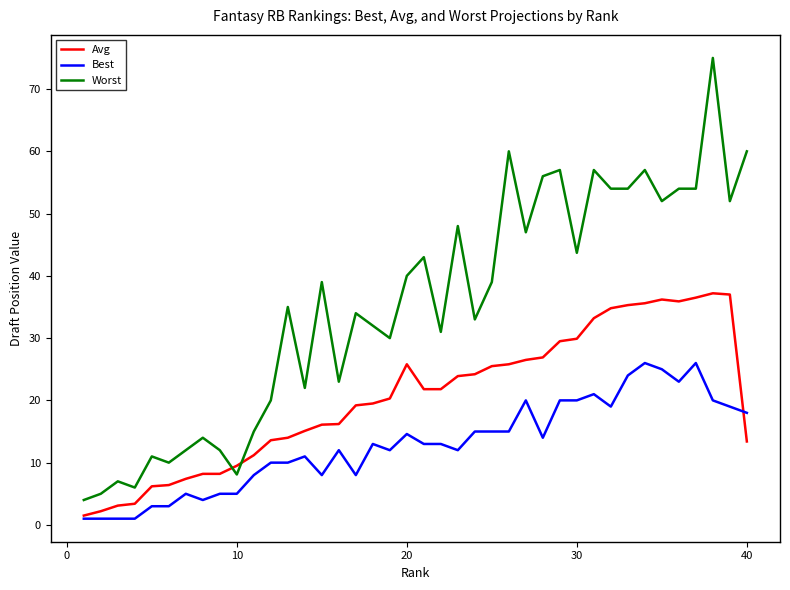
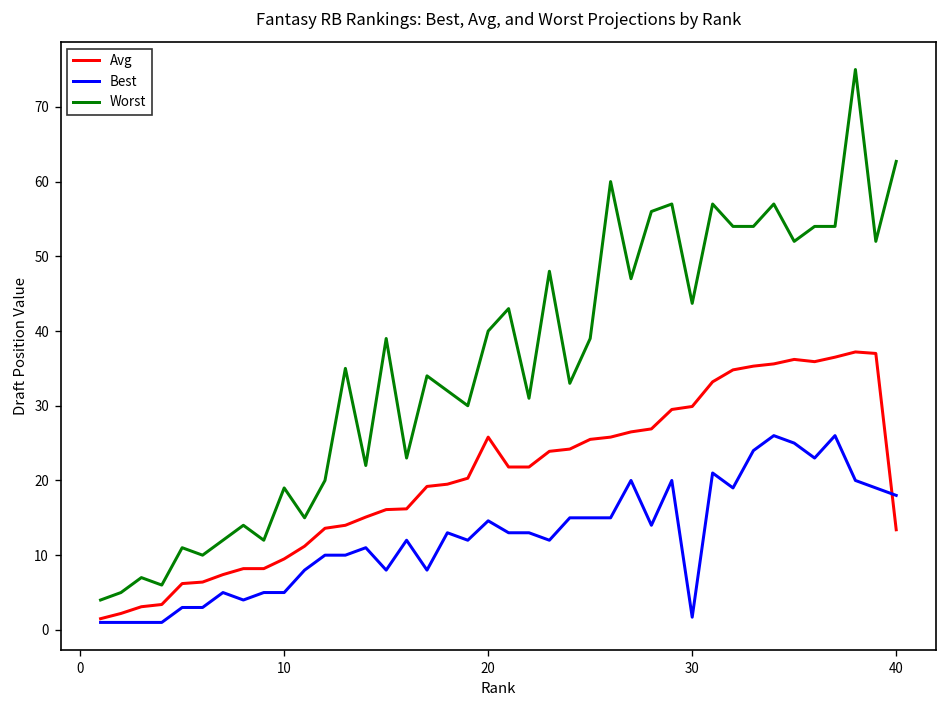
Worst, 10: 8 -> 19
Best, 30: 20 -> 2
Worst, 40: 60 -> 63
